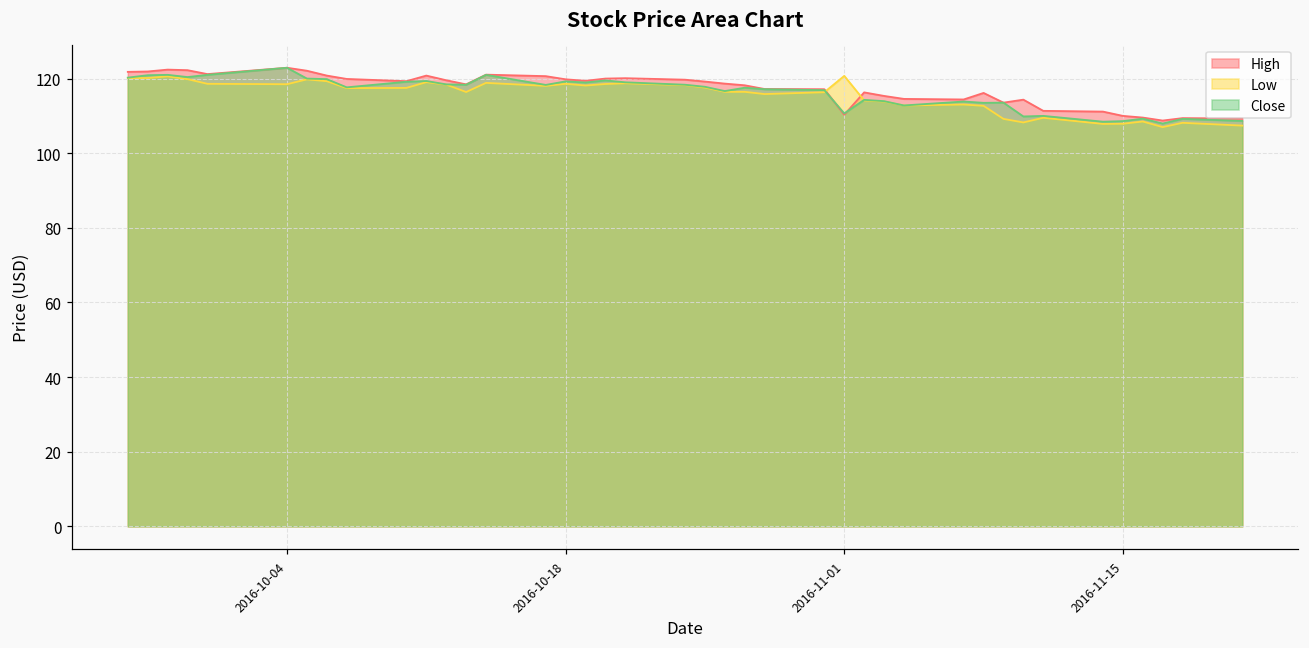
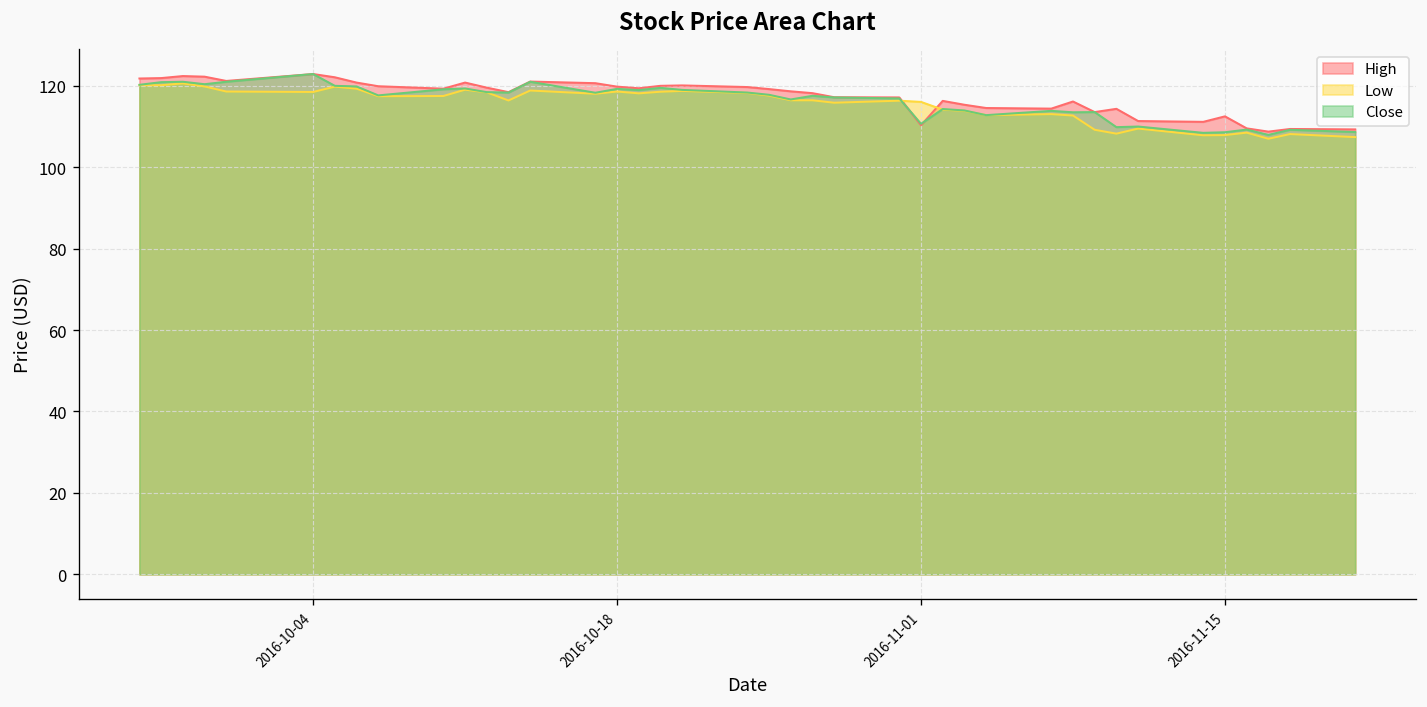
Low, 2016-11-01: 121 -> 116
High, 2016-11-15: 110 -> 113
